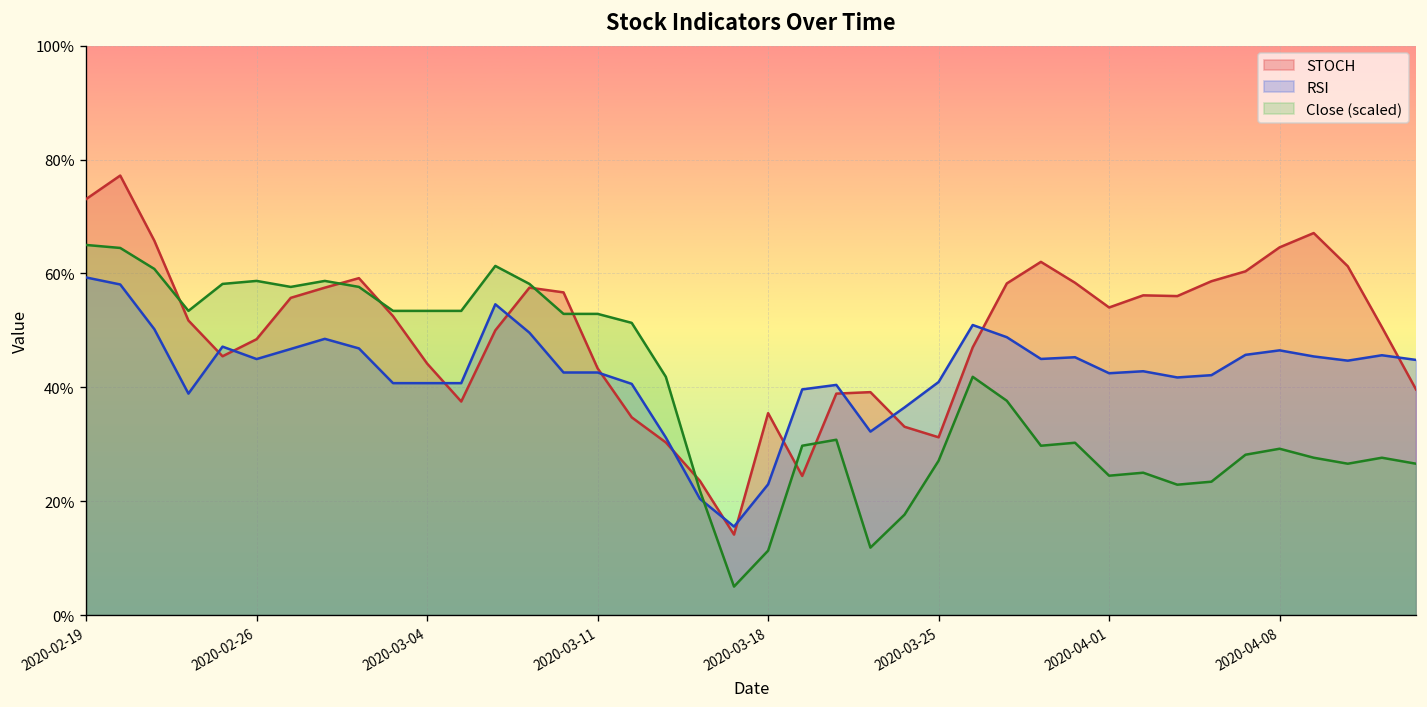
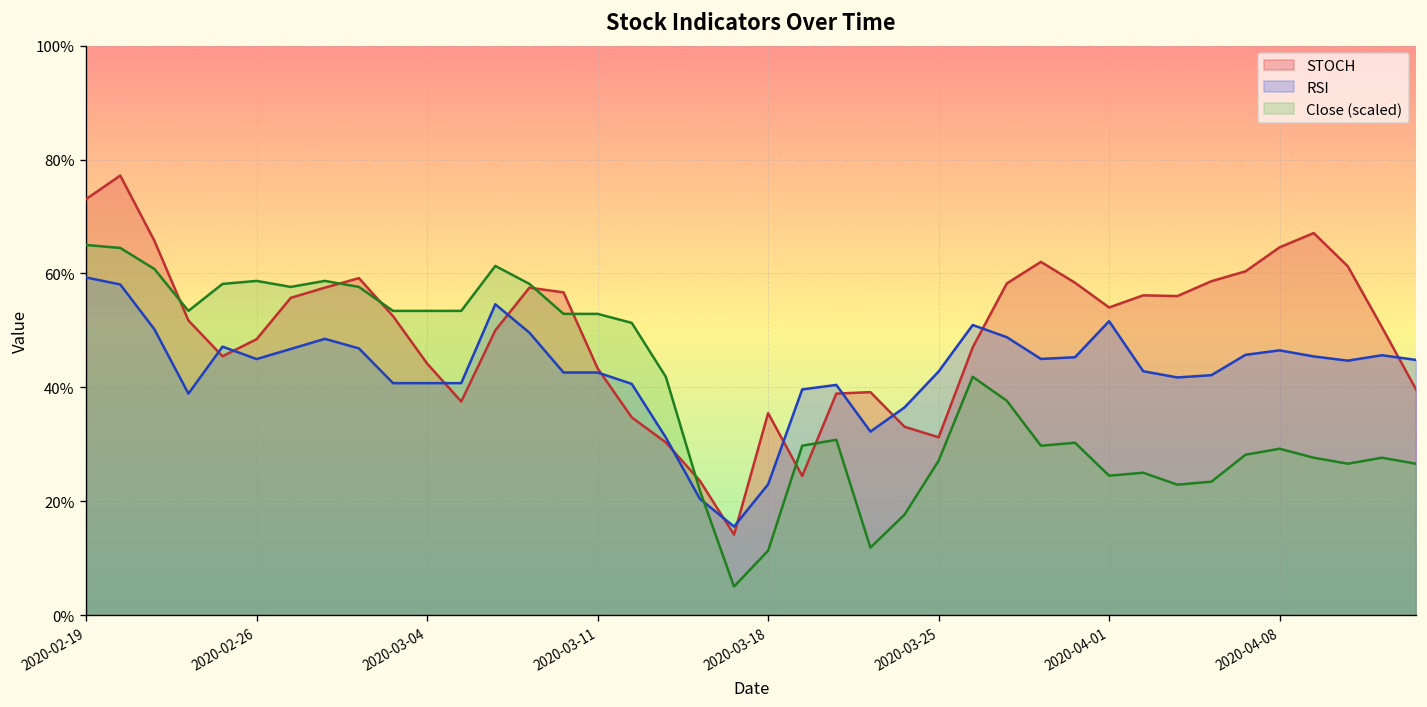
RSI, 2020-03-25: 41% -> 43%
RSI, 2020-04-01: 42% -> 52%
